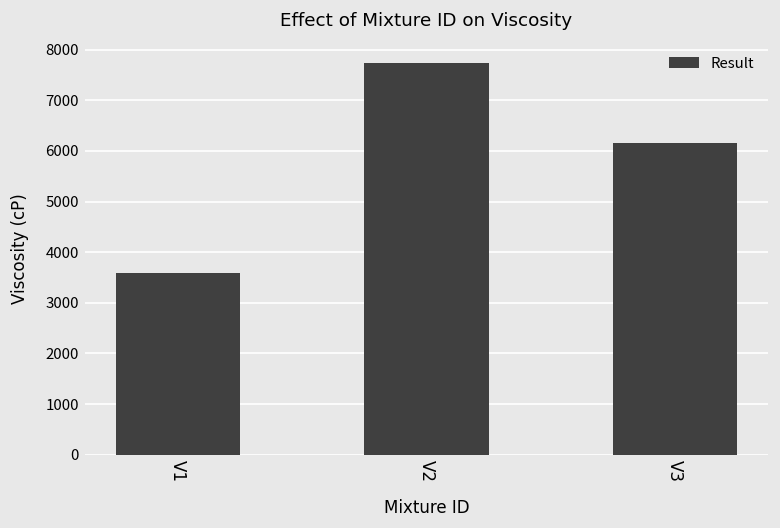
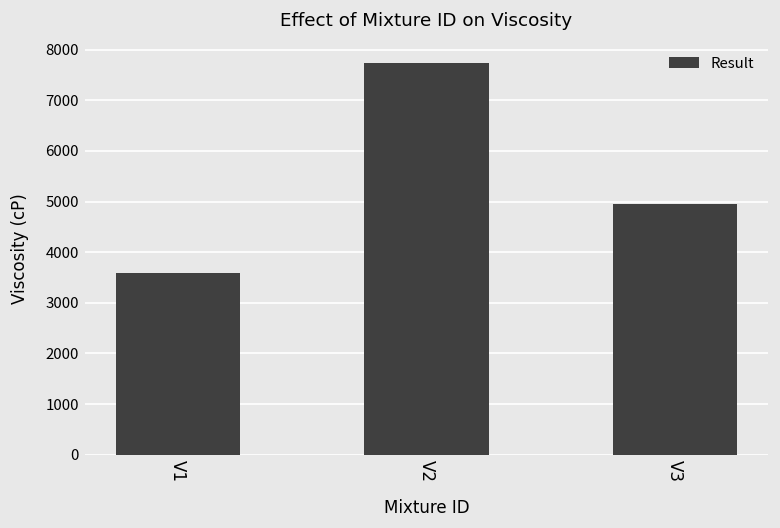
V3: 6200 -> 5000
